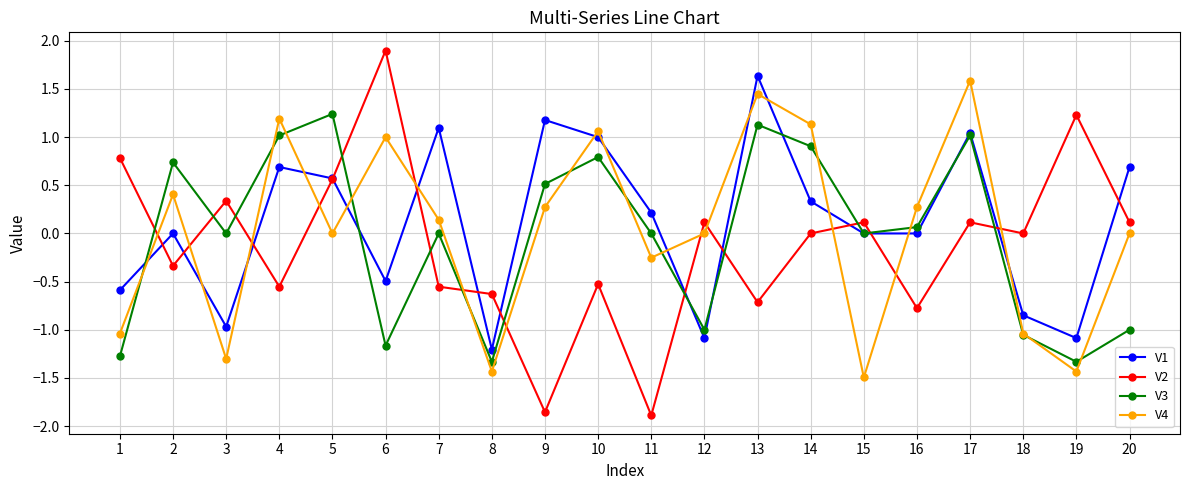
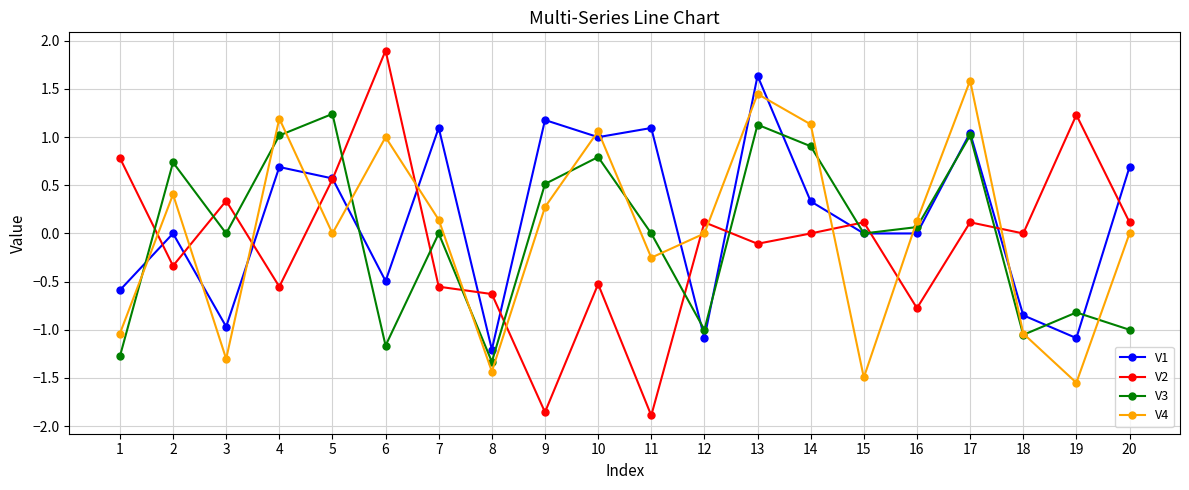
V1, 11: 0.2 -> 1.1
V2, 13: -0.7 -> -0.1
V4, 16: 0.3 -> 0.1
V3, 19: -1.3 -> -0.8
V4, 19: -1.4 -> -1.6
